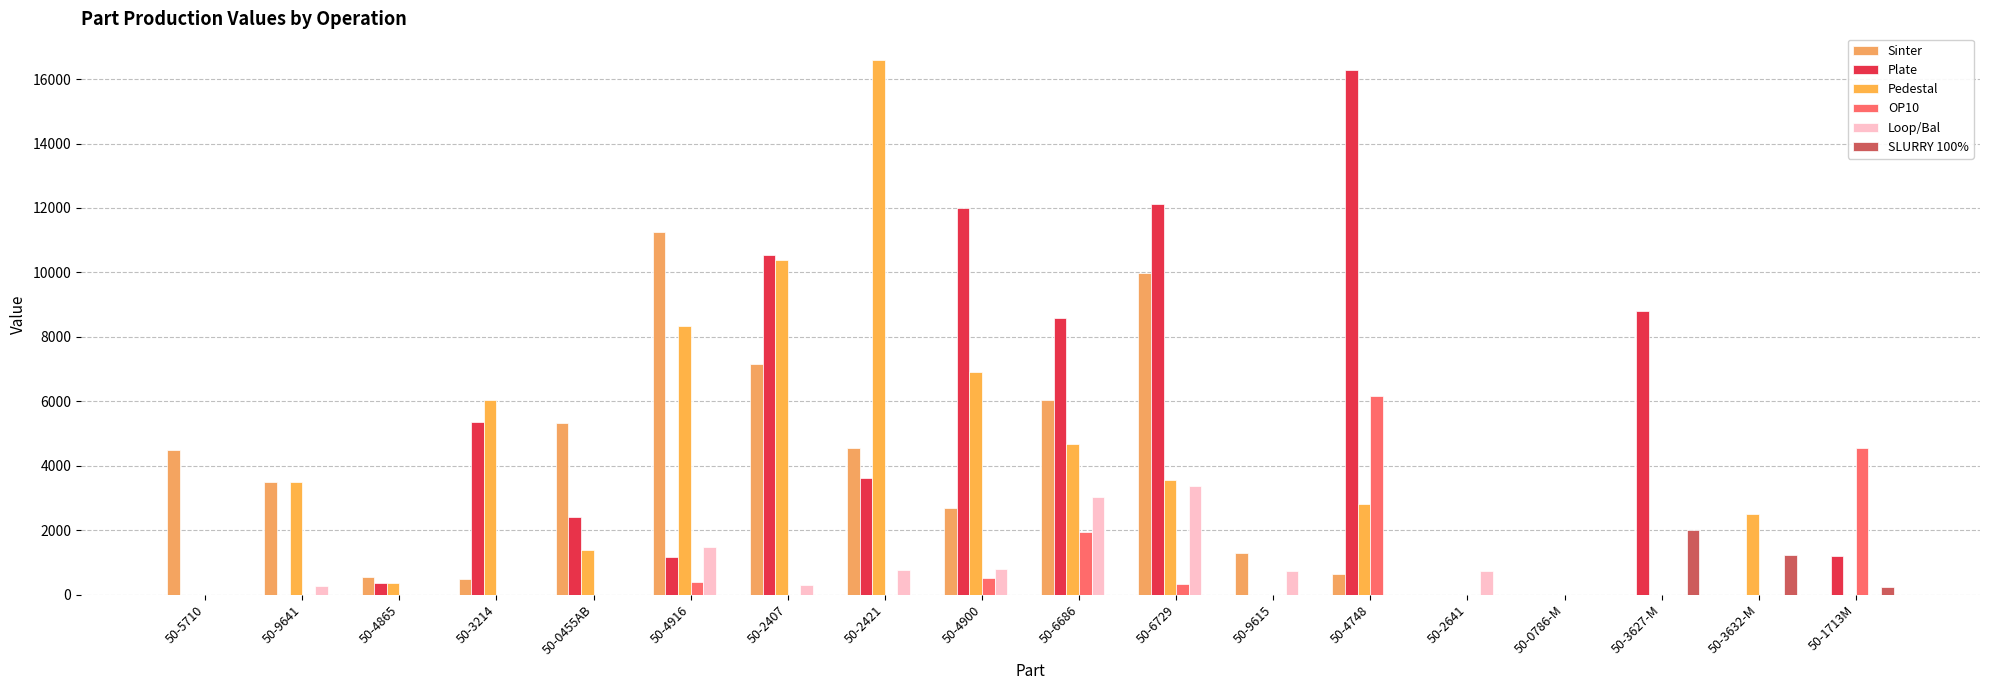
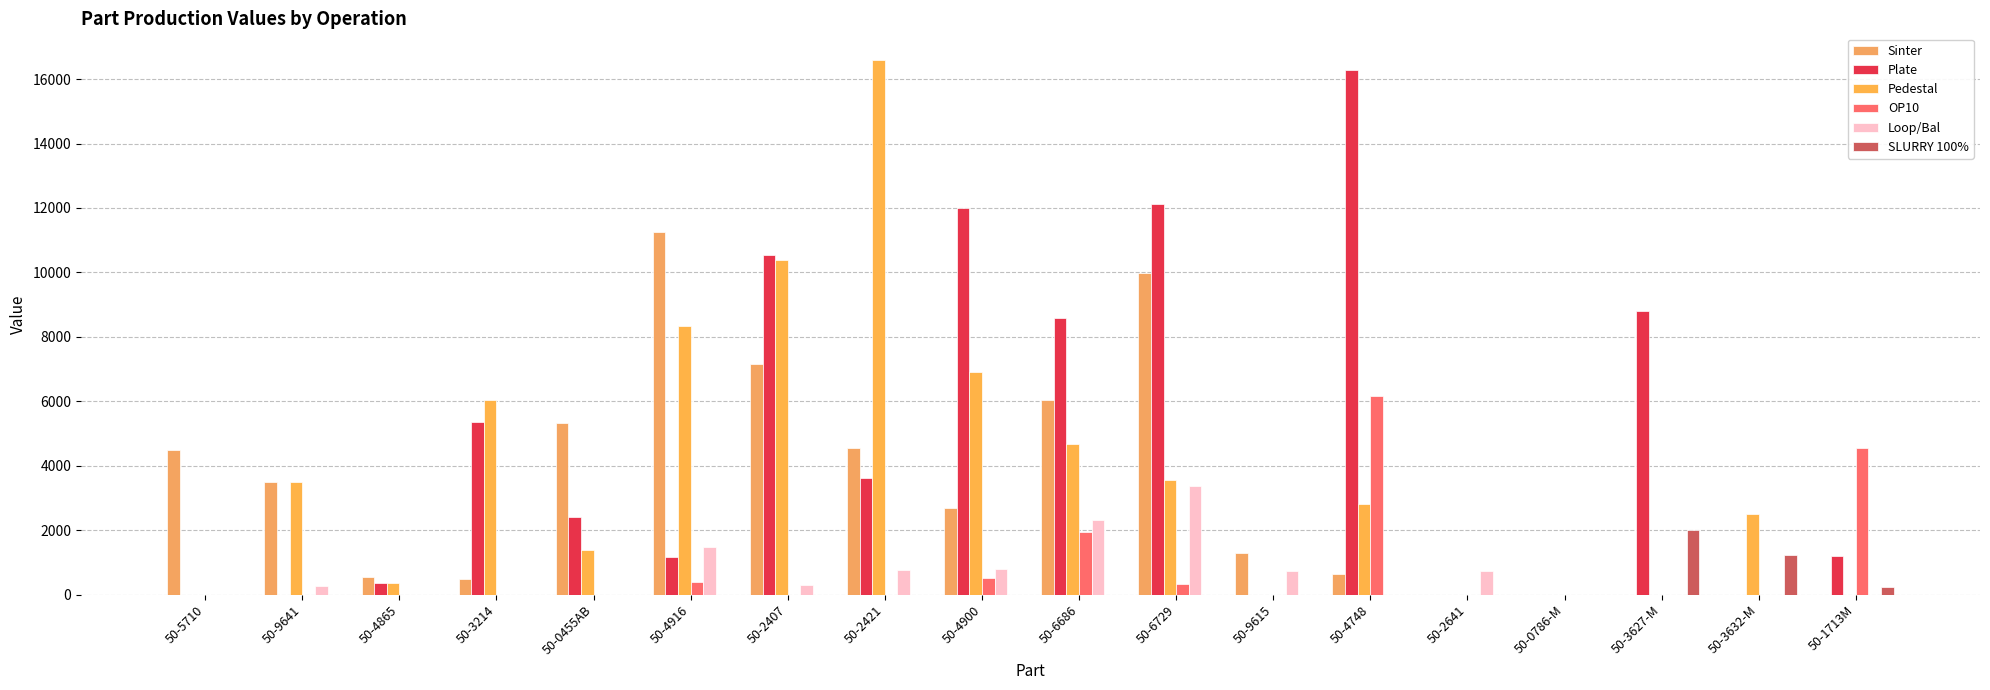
Loop/Bal, 50-6686: 3000 -> 2300
